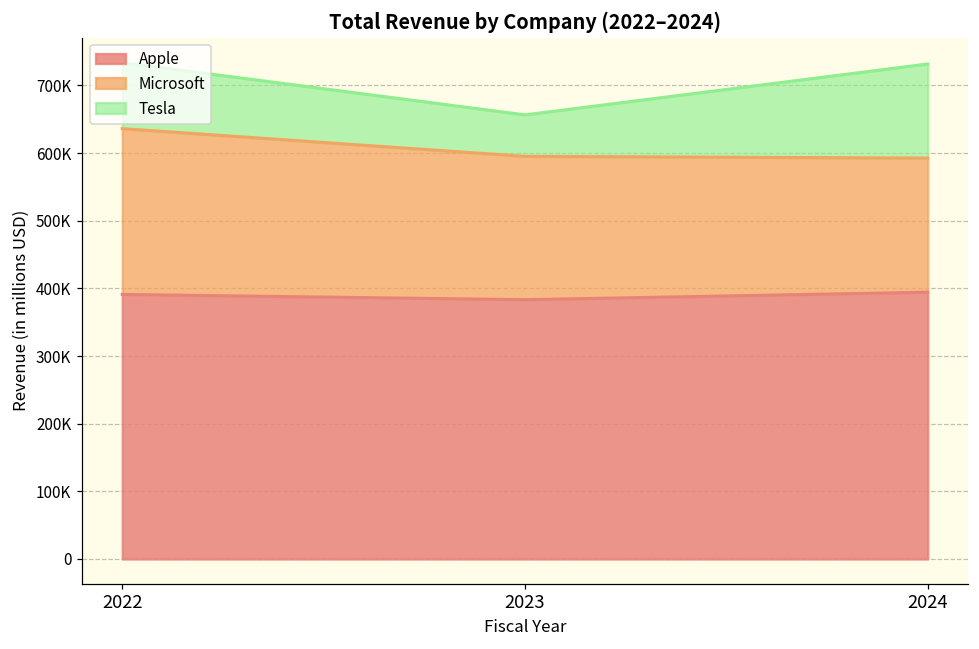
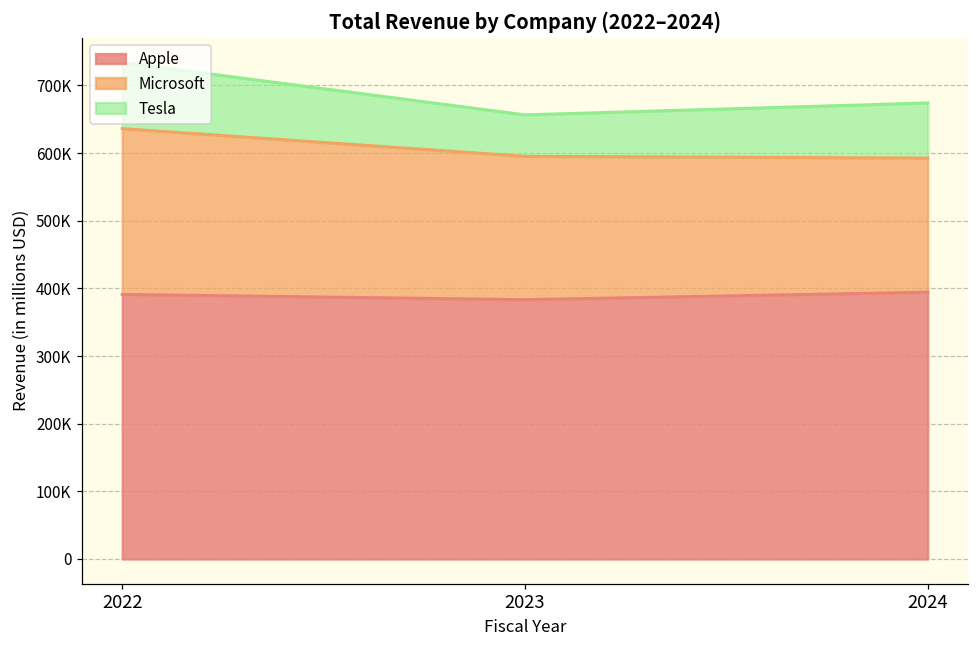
Tesla, 2024: 140000 -> 80000
